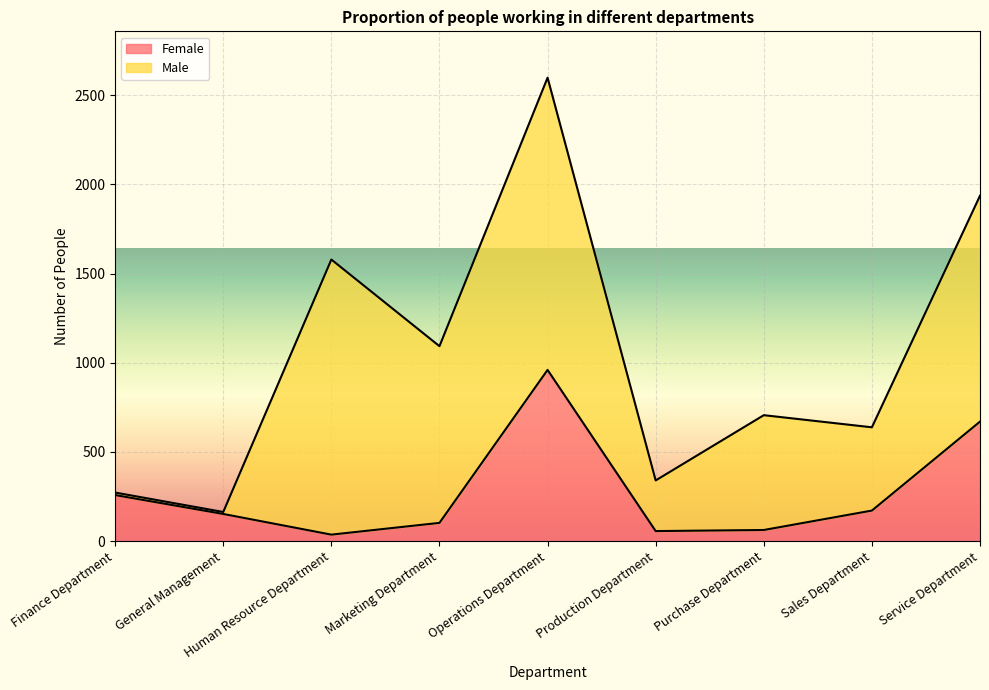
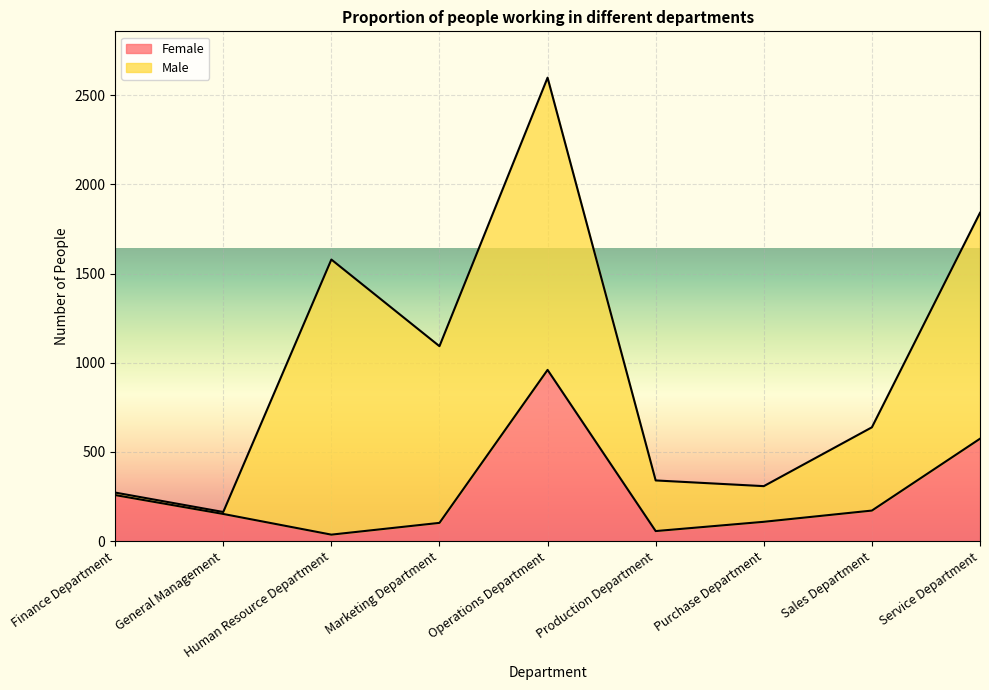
Female, Purchase Department: 60 -> 110
Male, Purchase Department: 640 -> 200
Female, Service Department: 670 -> 570
